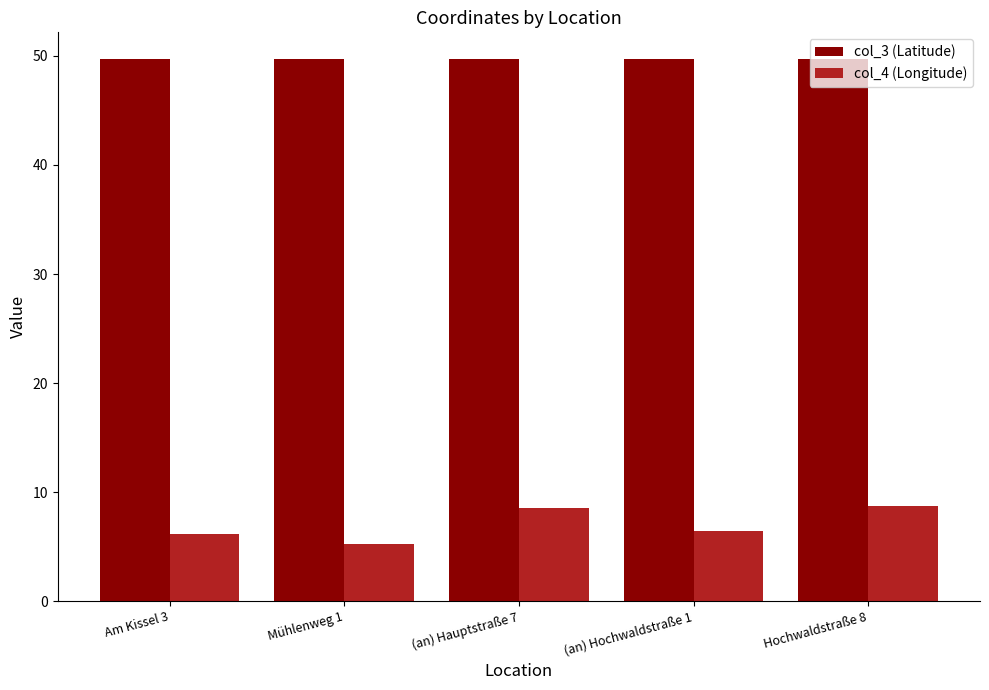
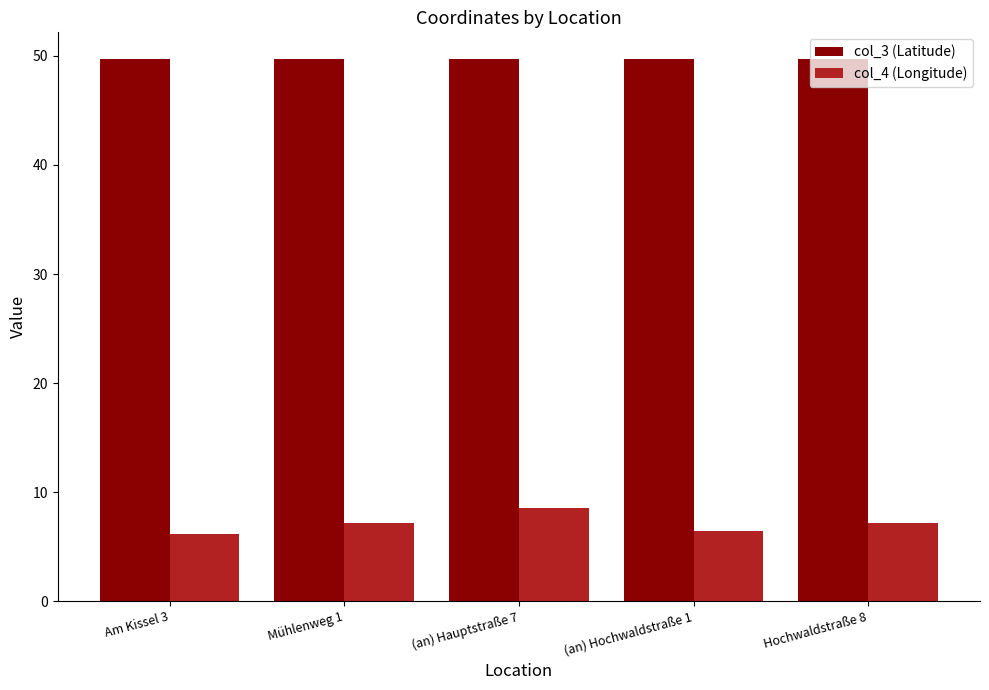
col_4 (Longitude), Mühlenweg 1: 5.2 -> 7.2
col_4 (Longitude), Hochwaldstraße 8: 8.7 -> 7.2
